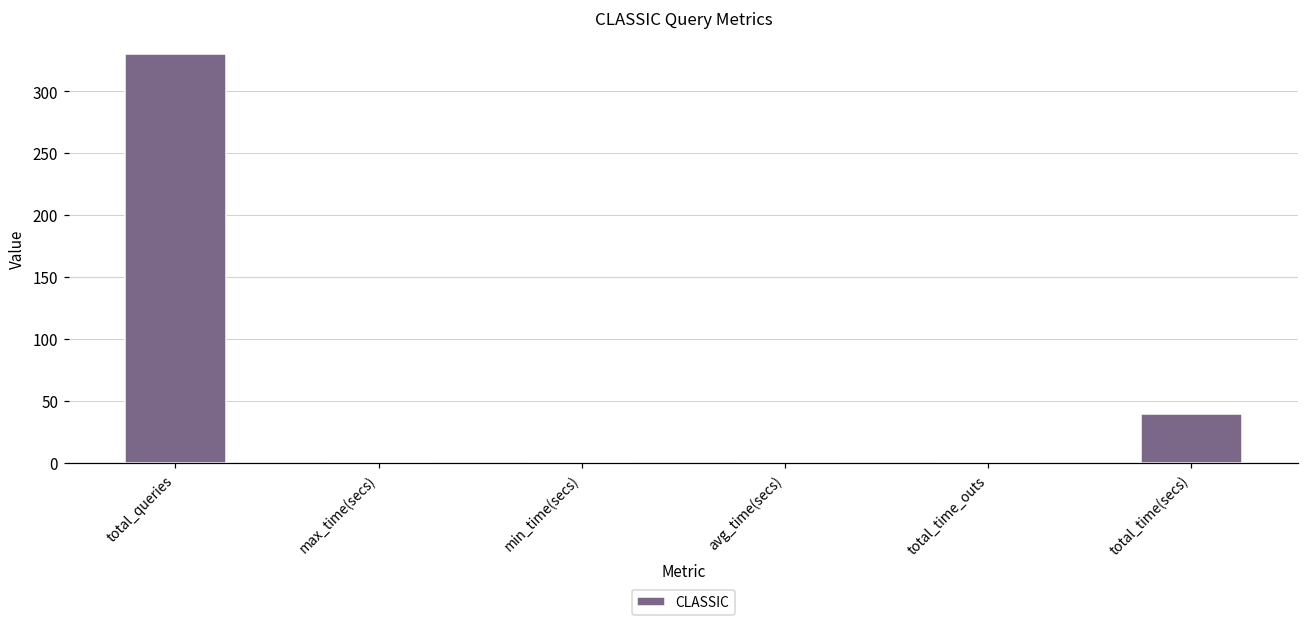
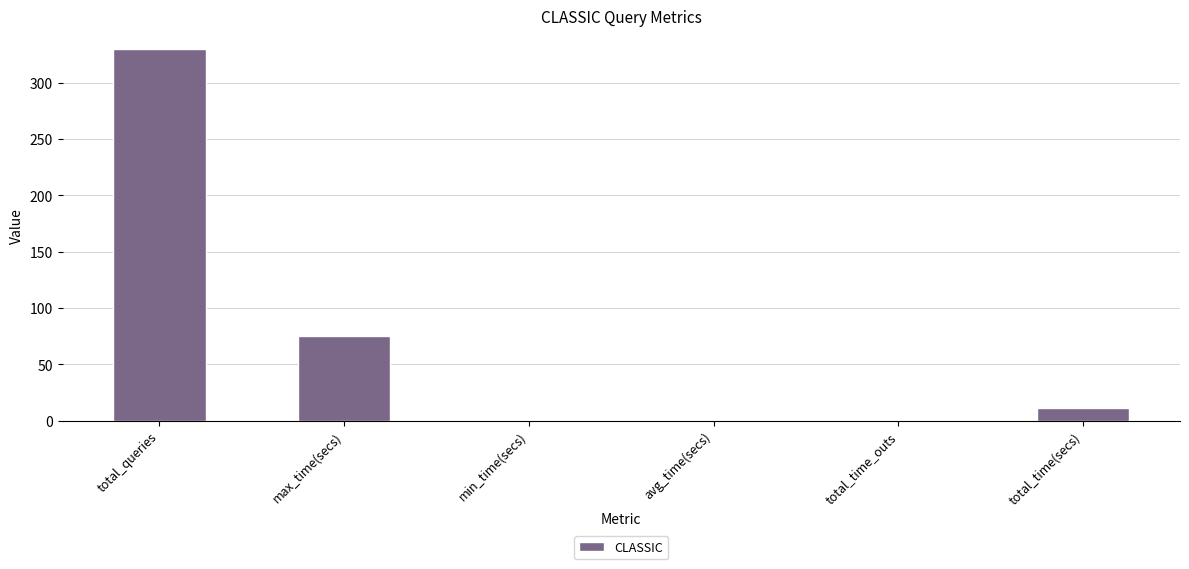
max_time(secs): 0 -> 76
total_time(secs): 39 -> 11
